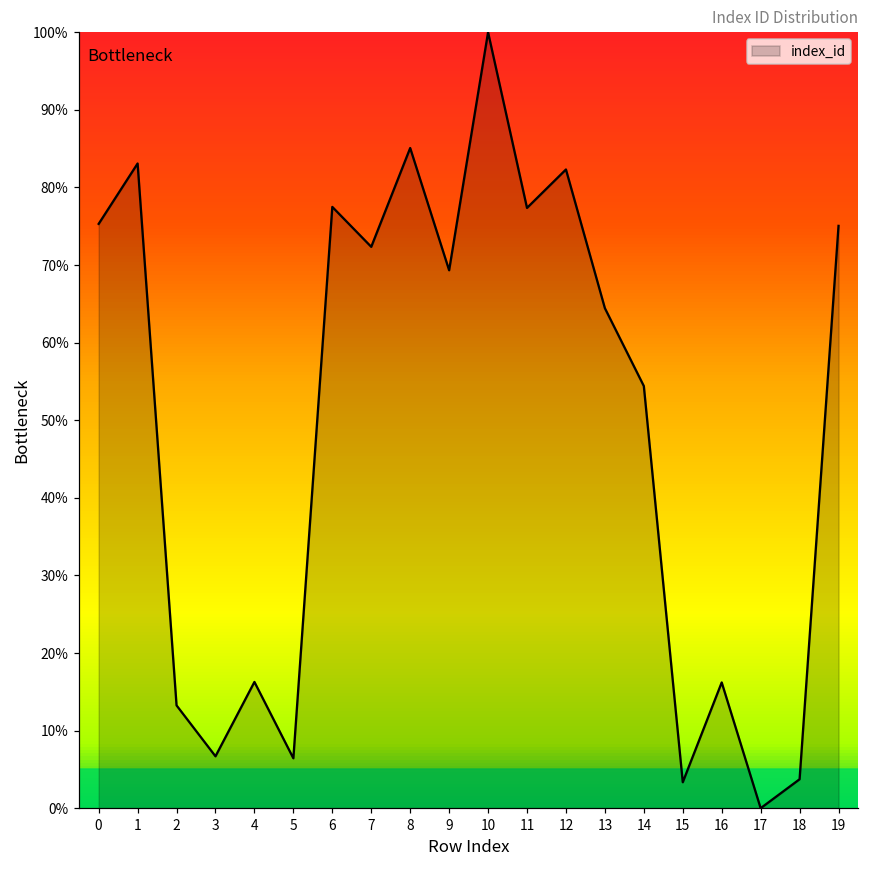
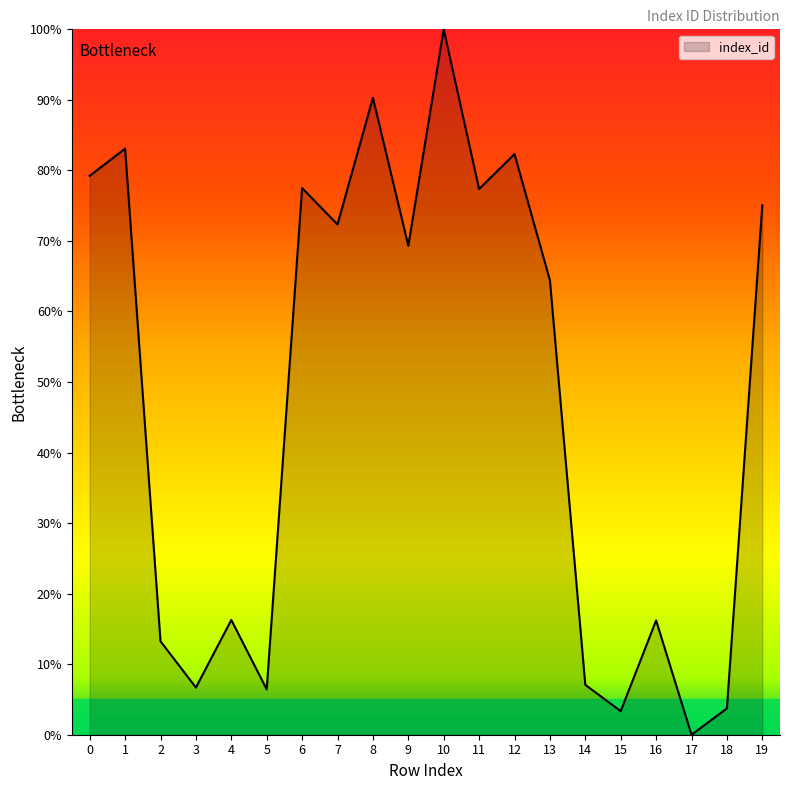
0: 75% -> 79%
8: 85% -> 90%
14: 54% -> 7%
